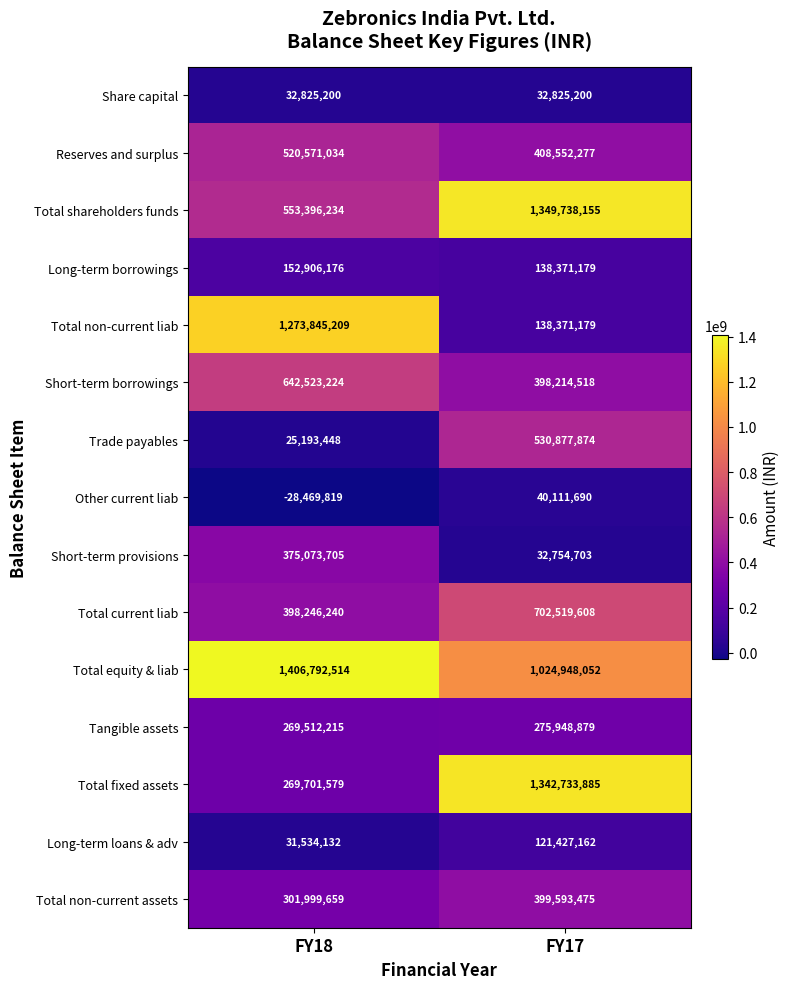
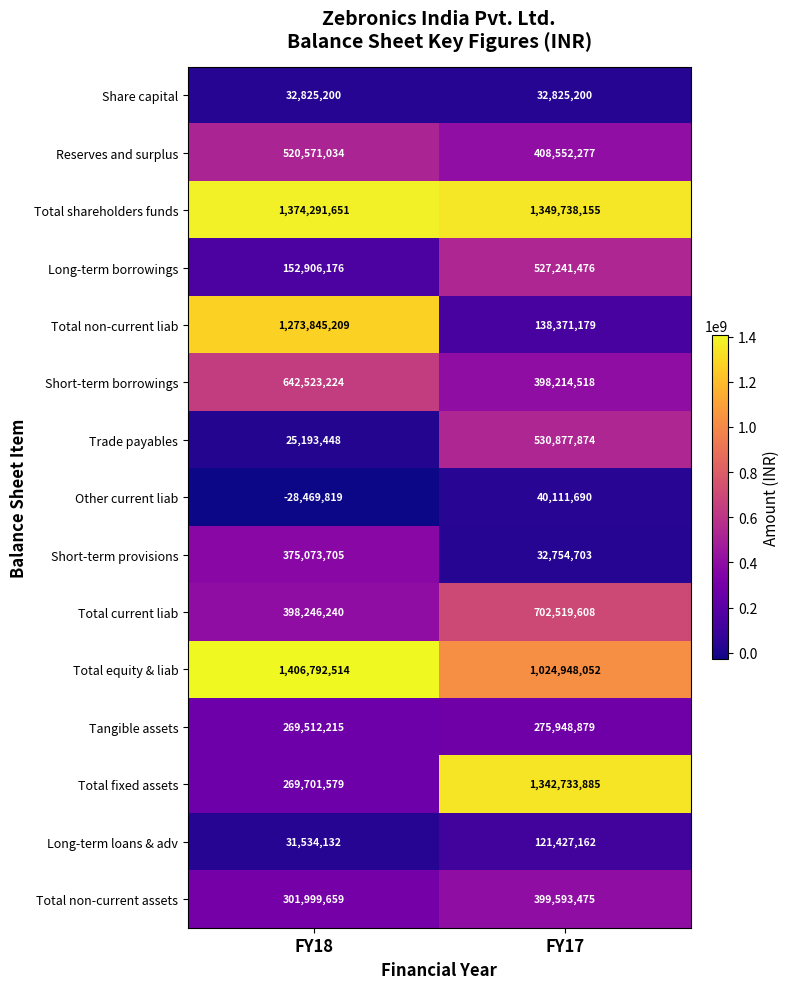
Total shareholders funds, FY18: 553,396,234 -> 1,374,291,651
Long-term borrowings, FY17: 138,371,179 -> 527,241,476
